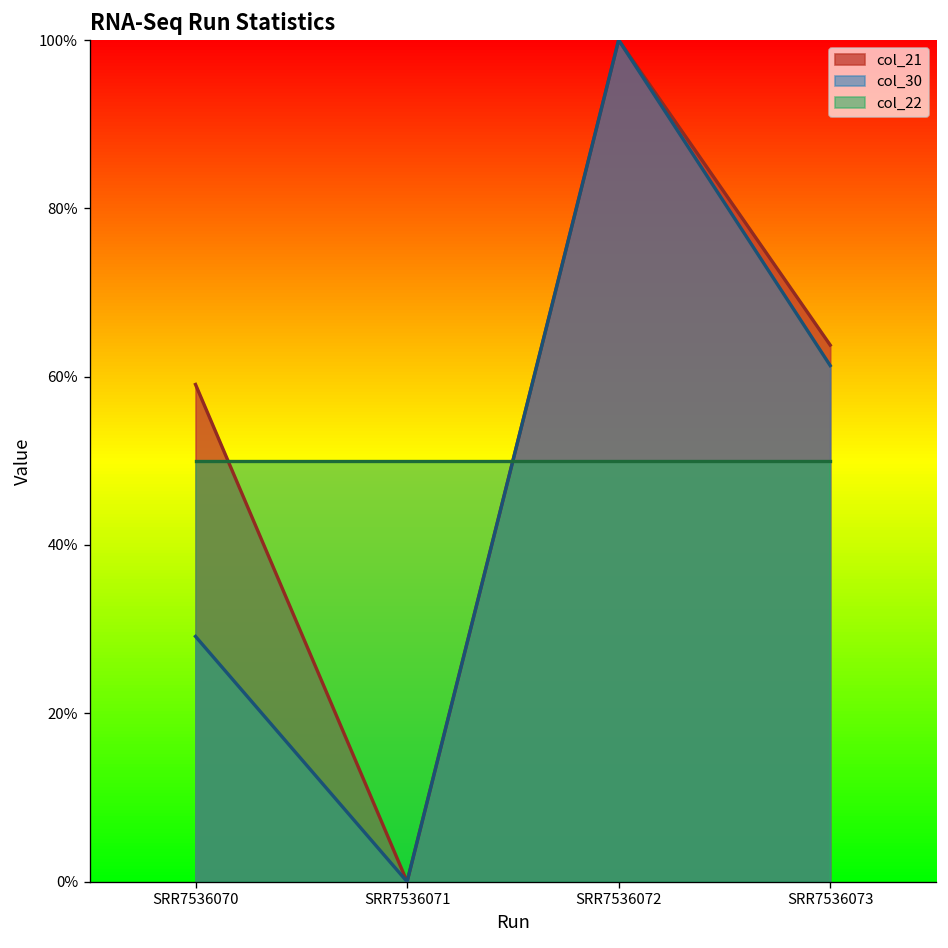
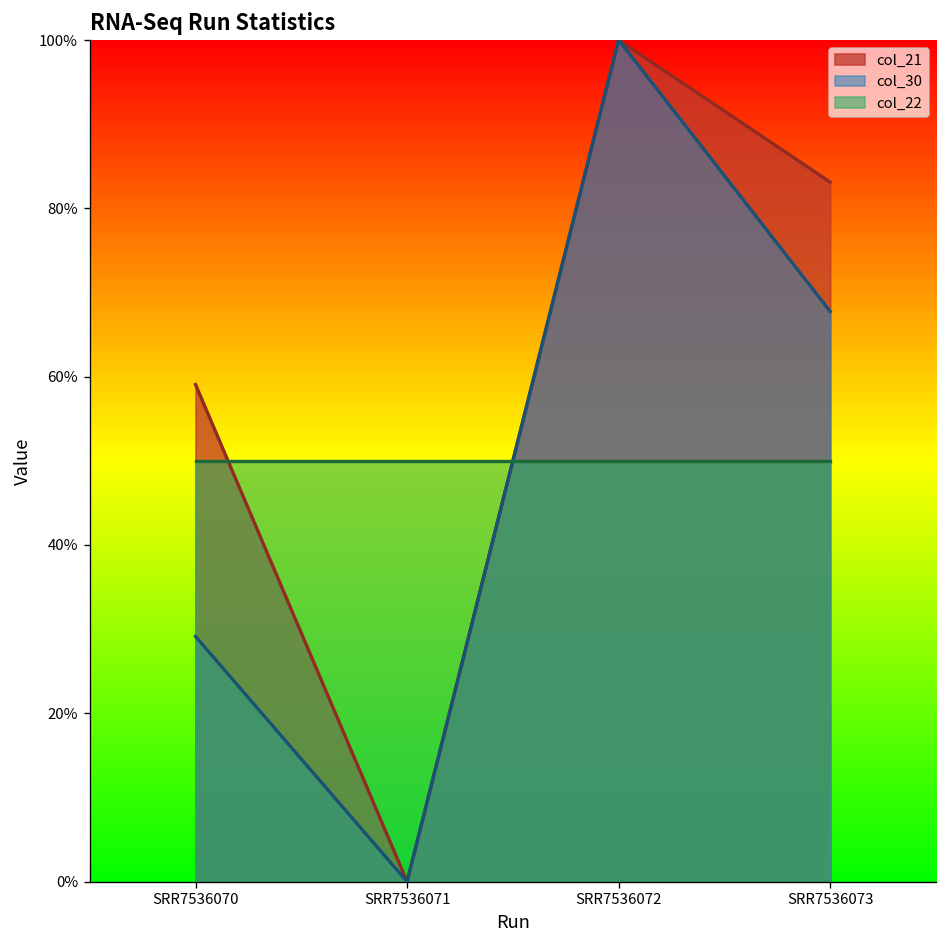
col_21, SRR7536073: 64% -> 83%
col_30, SRR7536073: 61% -> 68%
